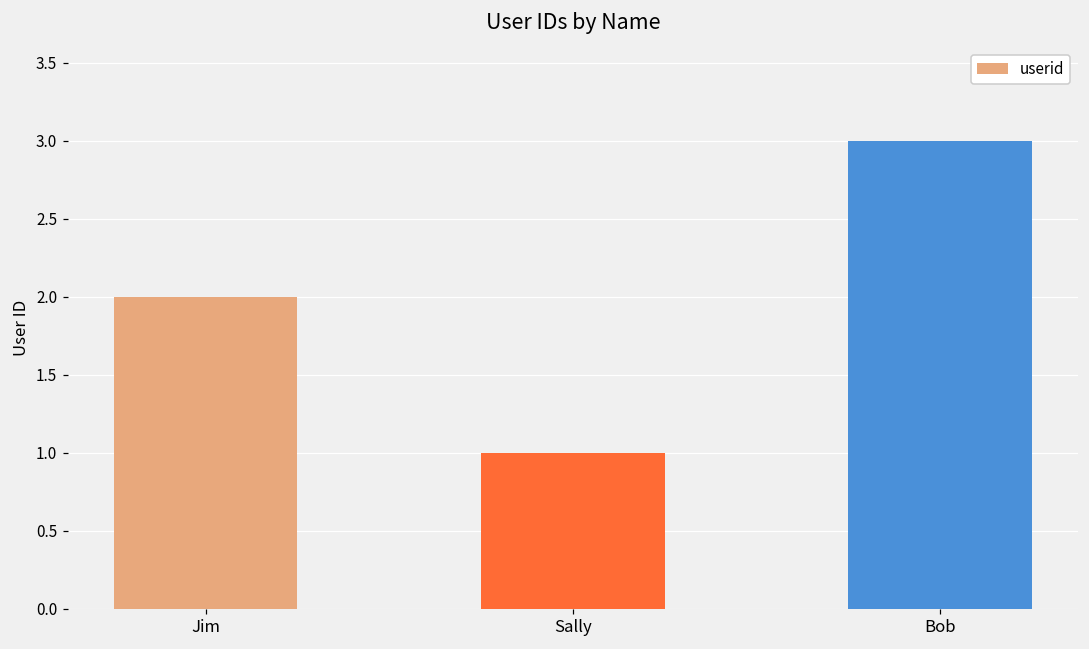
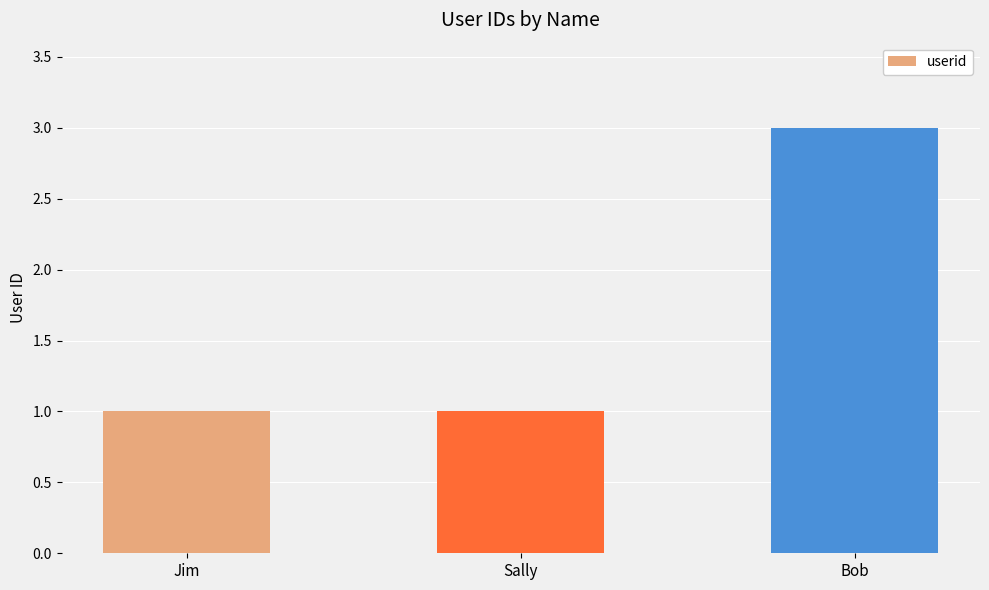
Jim: 2 -> 1
